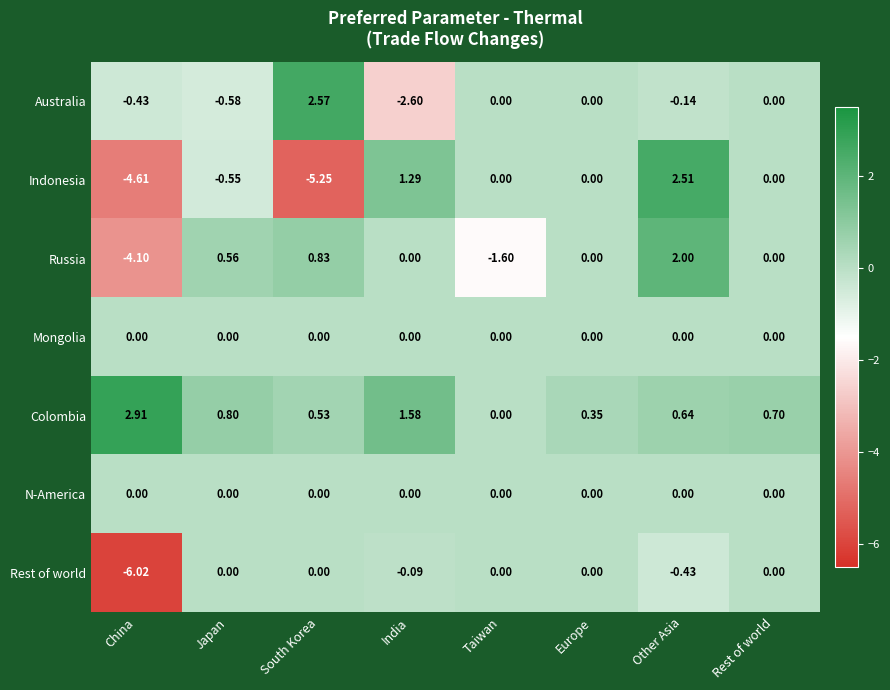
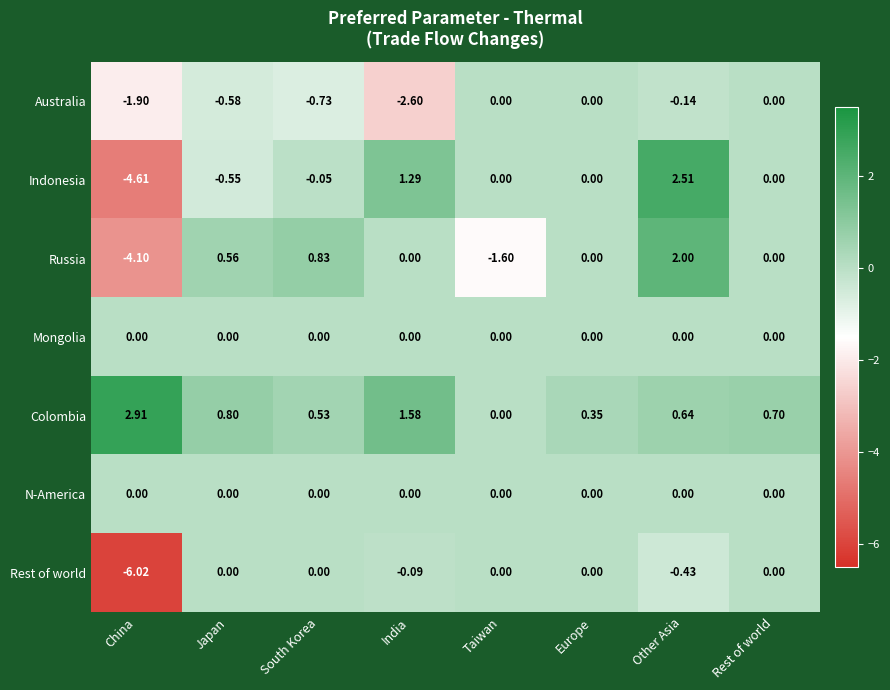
Australia, China: -0.43 -> -1.90
Australia, South Korea: 2.57 -> -0.73
Indonesia, South Korea: -5.25 -> -0.05
